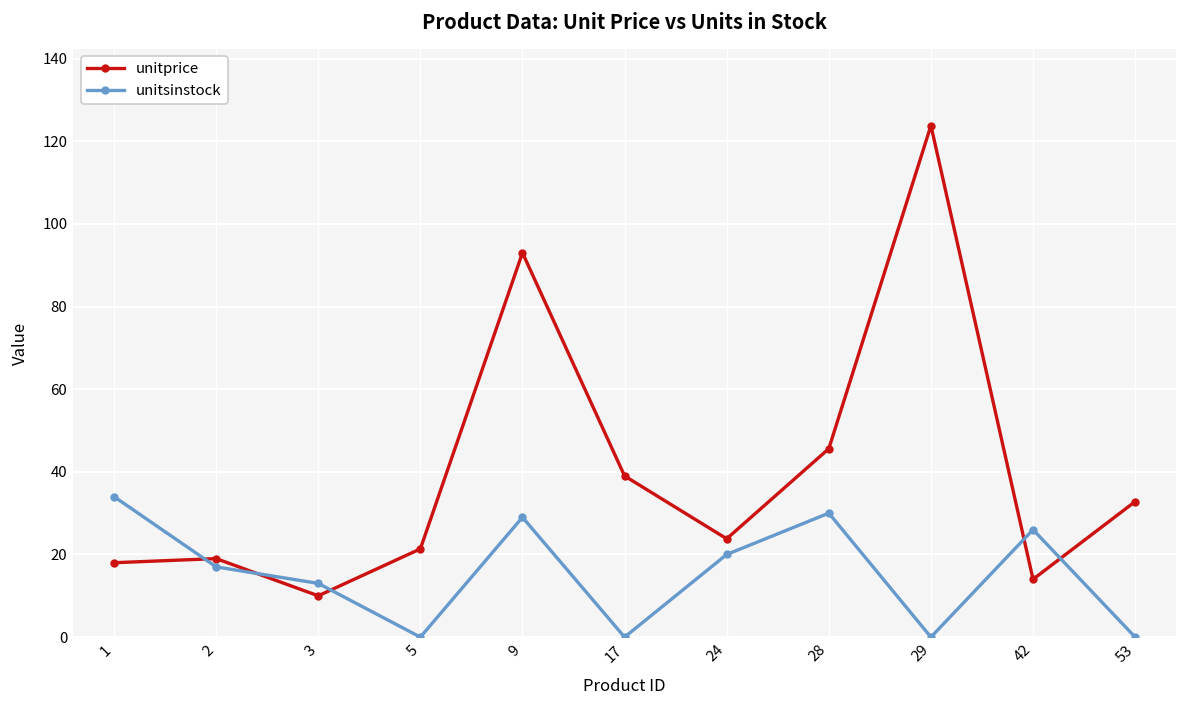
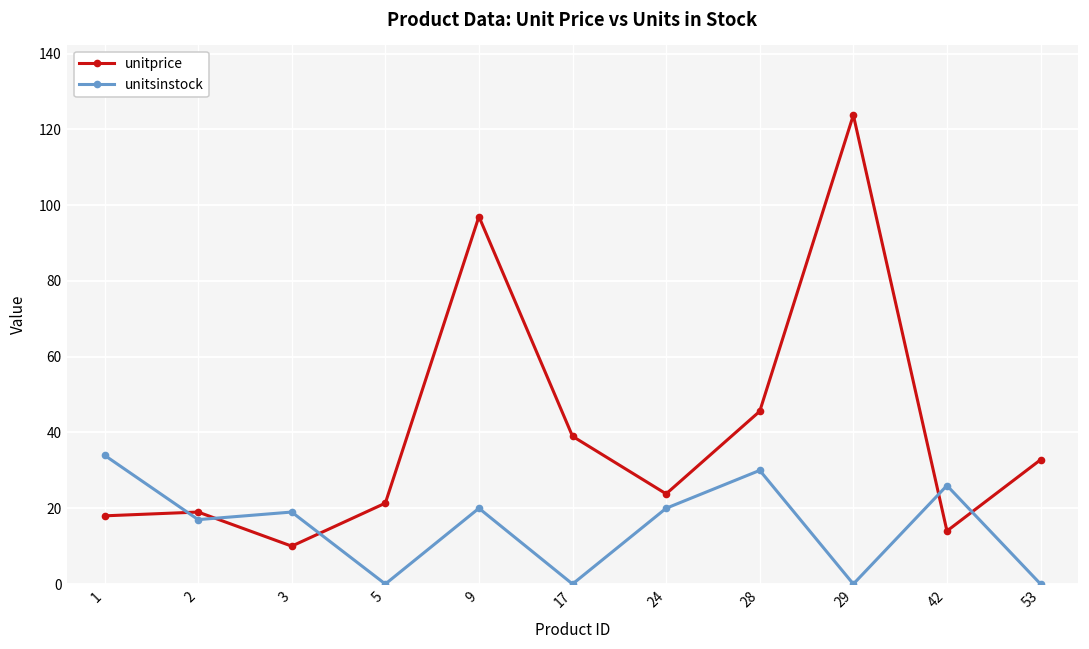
unitsinstock, 3: 13 -> 19
unitprice, 9: 93 -> 97
unitsinstock, 9: 29 -> 20
